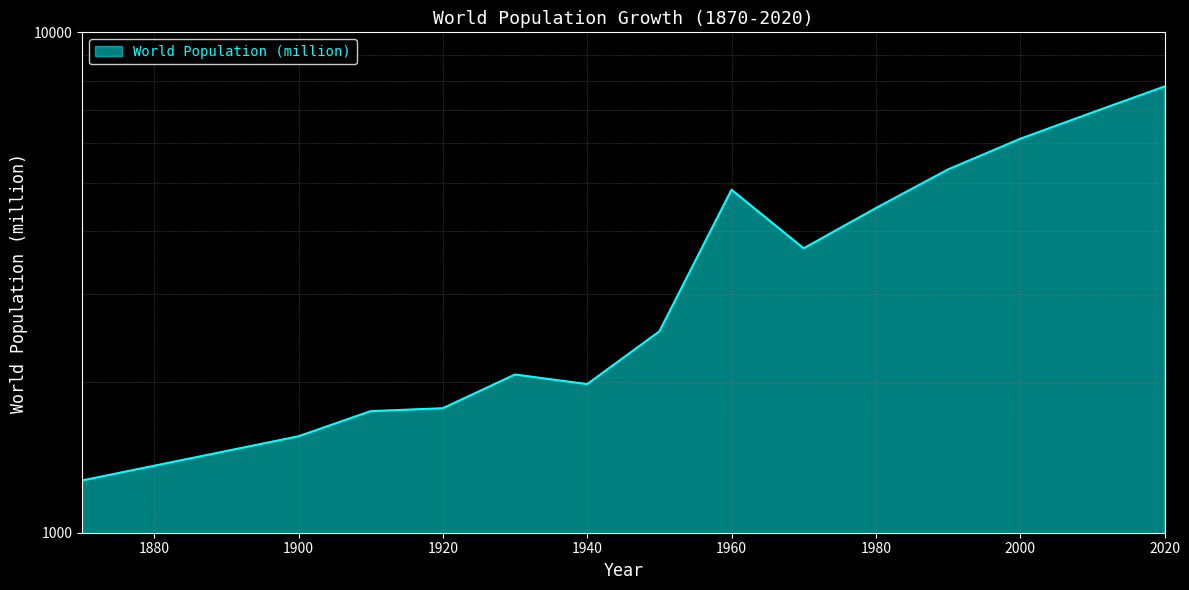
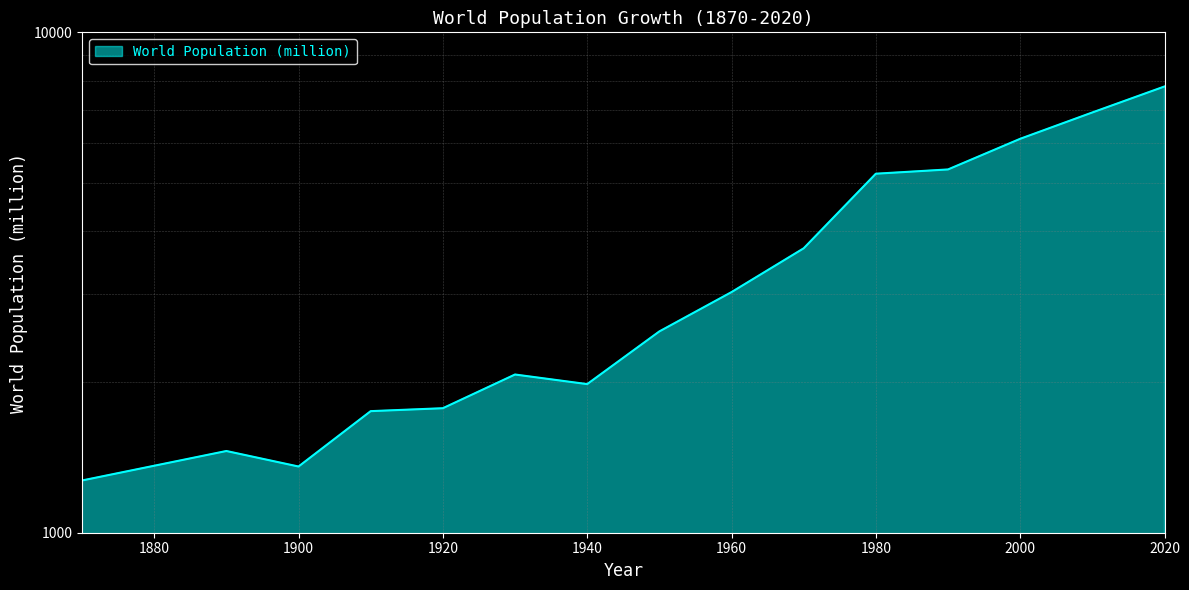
1900: 1560 -> 1360
1960: 4800 -> 3000
1980: 4500 -> 5200
